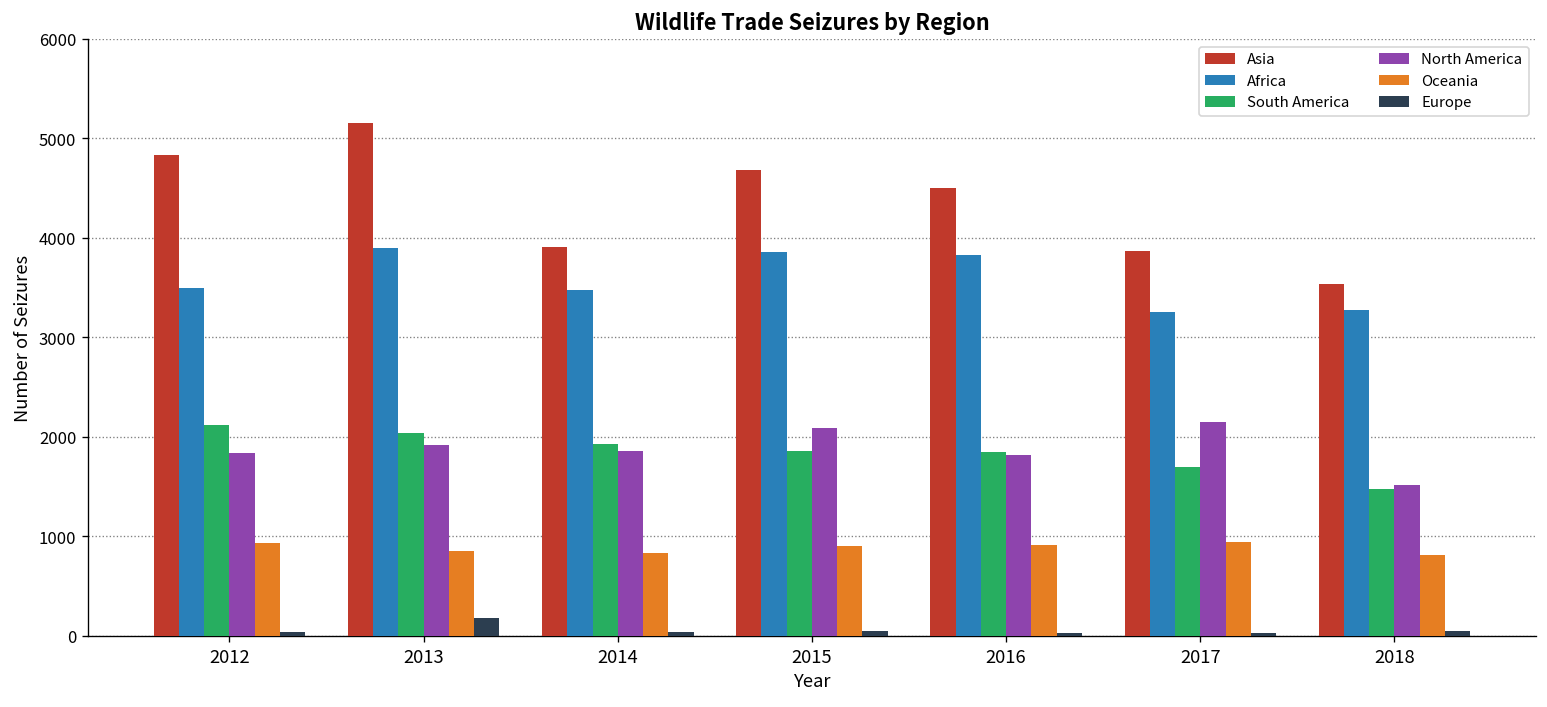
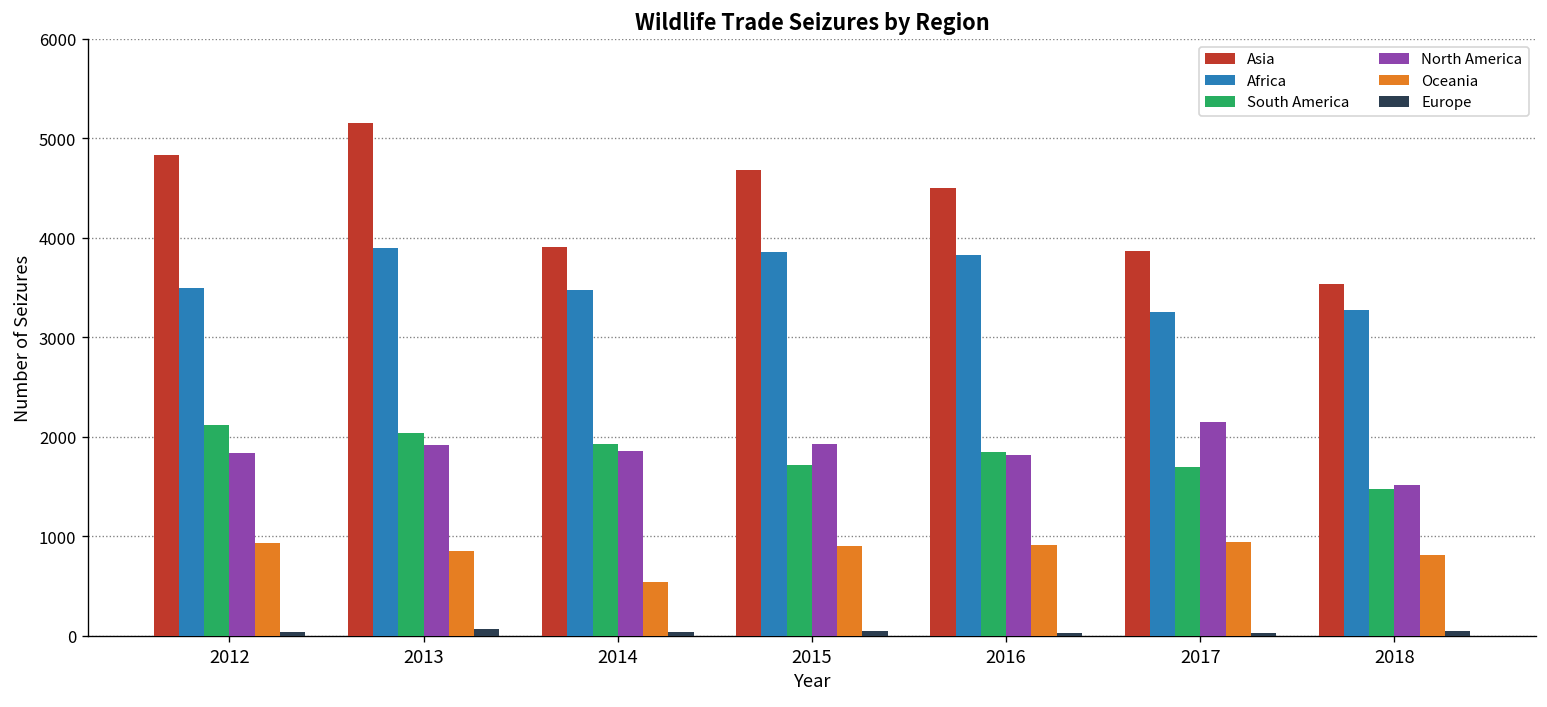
Europe, 2013: 200 -> 100
Oceania, 2014: 800 -> 500
South America, 2015: 1900 -> 1700
North America, 2015: 2100 -> 1900
